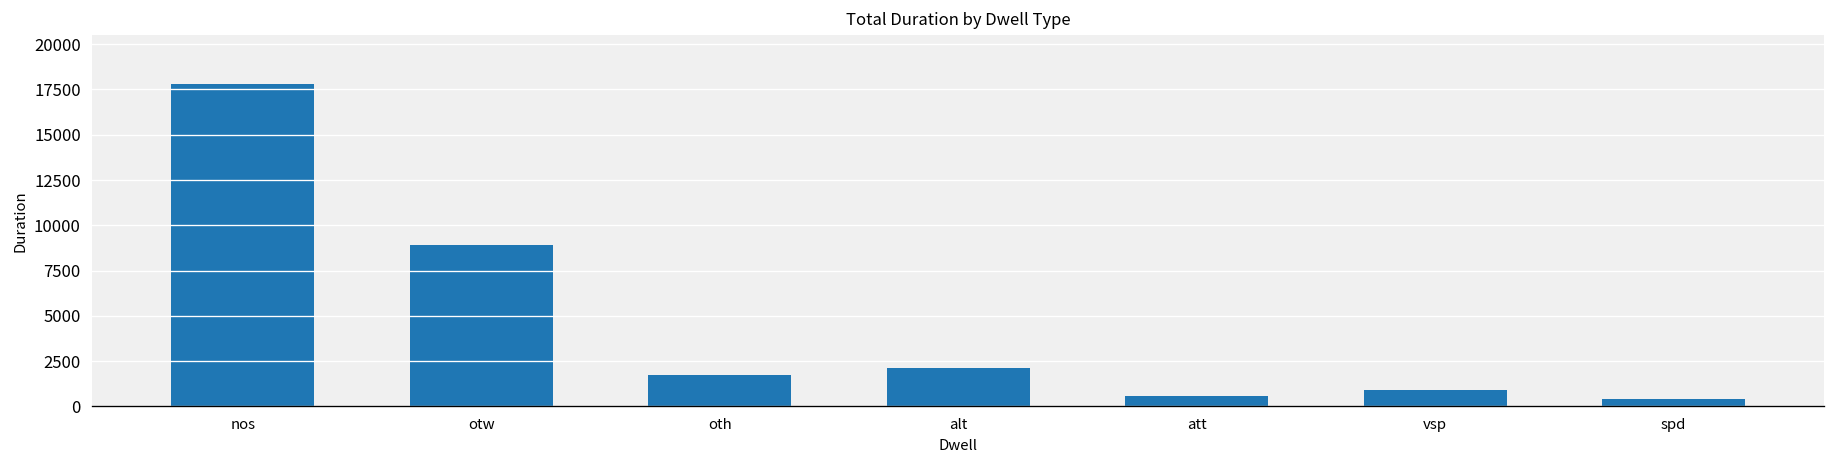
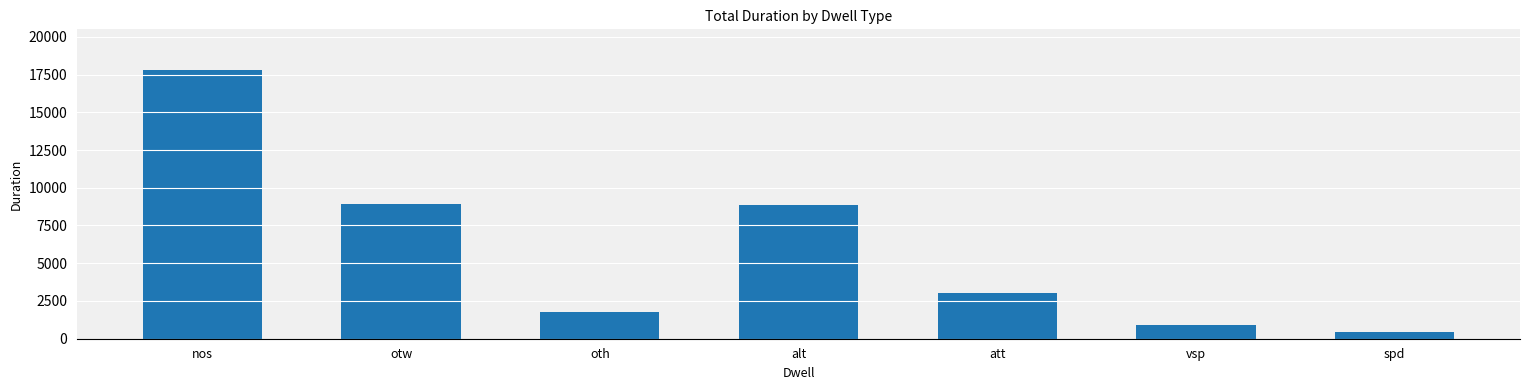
alt: 2100 -> 8800
att: 600 -> 3000
